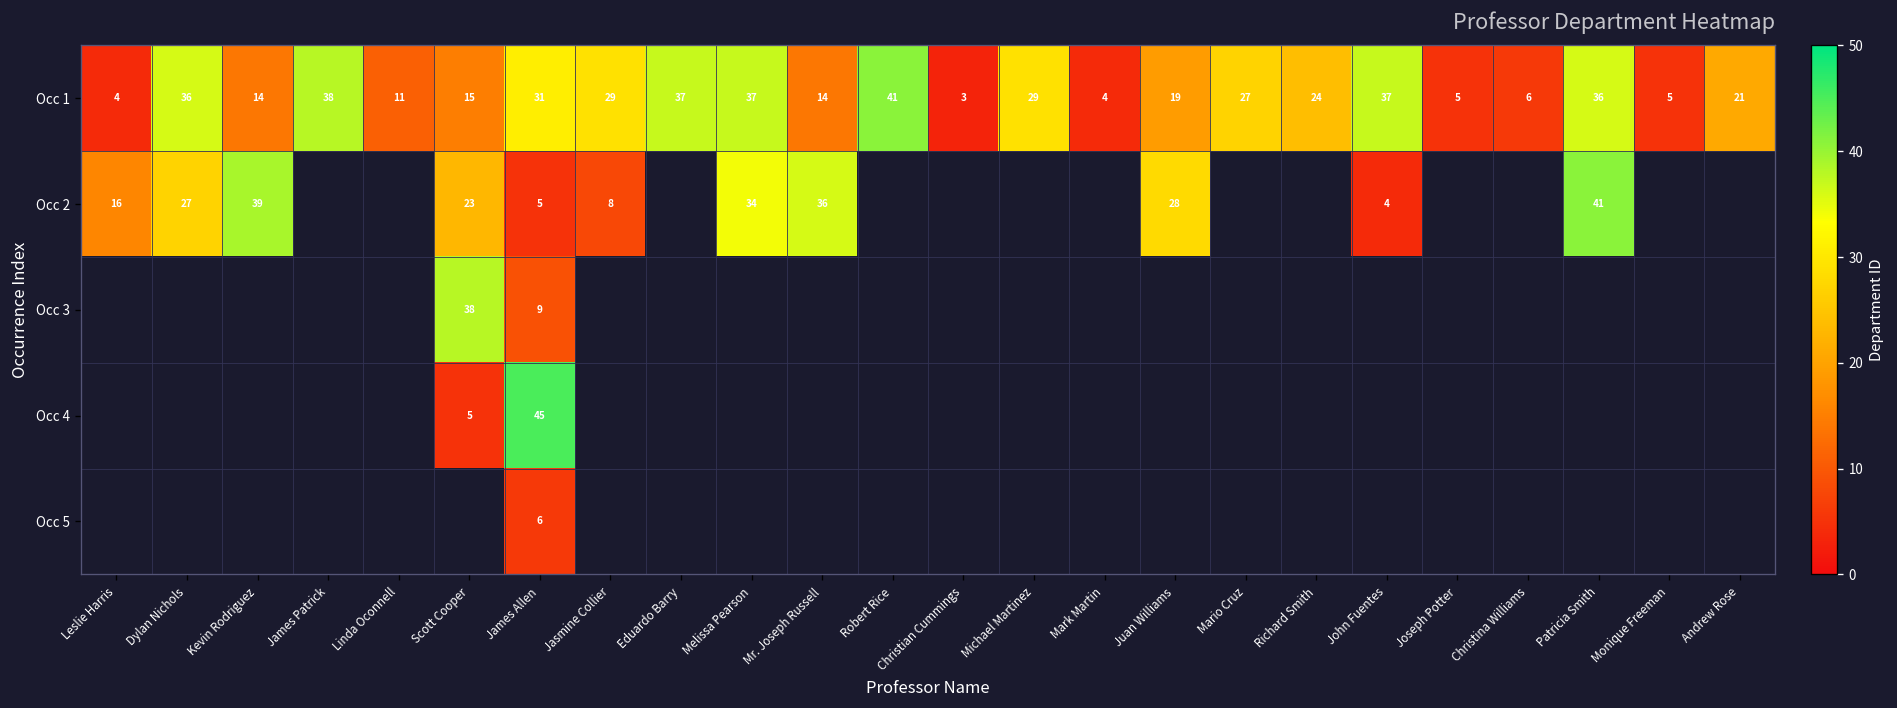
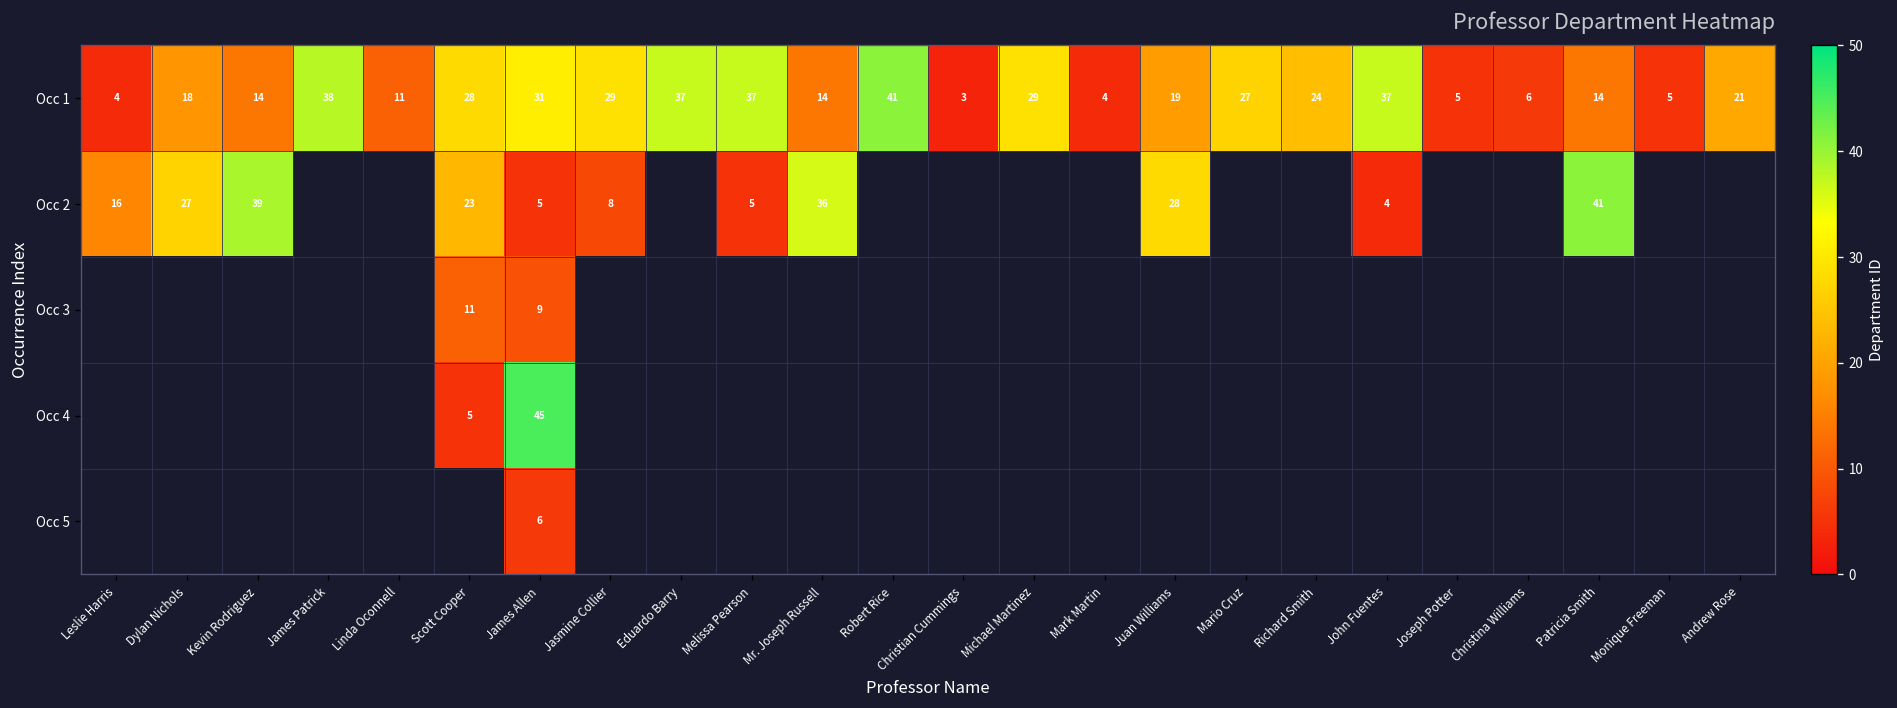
Occ 1, Dylan Nichols: 36 -> 18
Occ 1, Scott Cooper: 15 -> 28
Occ 1, Patricia Smith: 36 -> 14
Occ 2, Melissa Pearson: 34 -> 5
Occ 3, Scott Cooper: 38 -> 11
